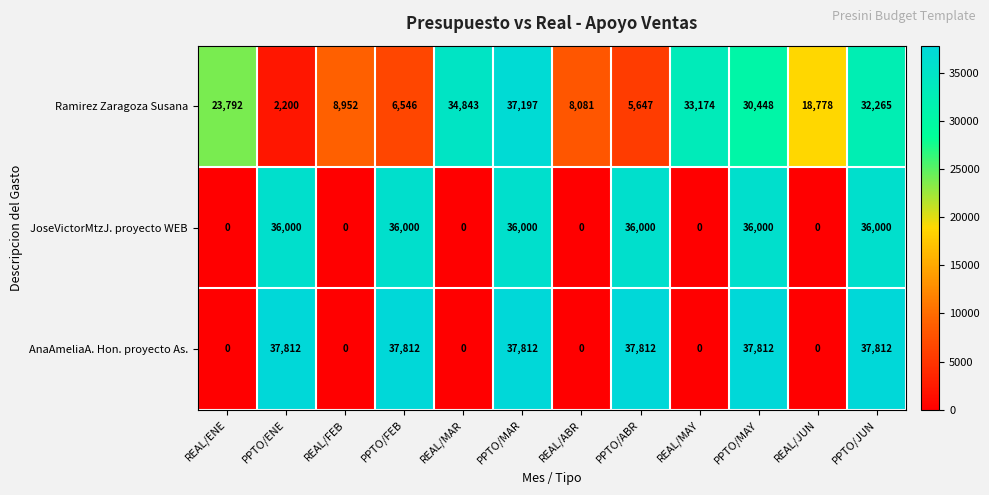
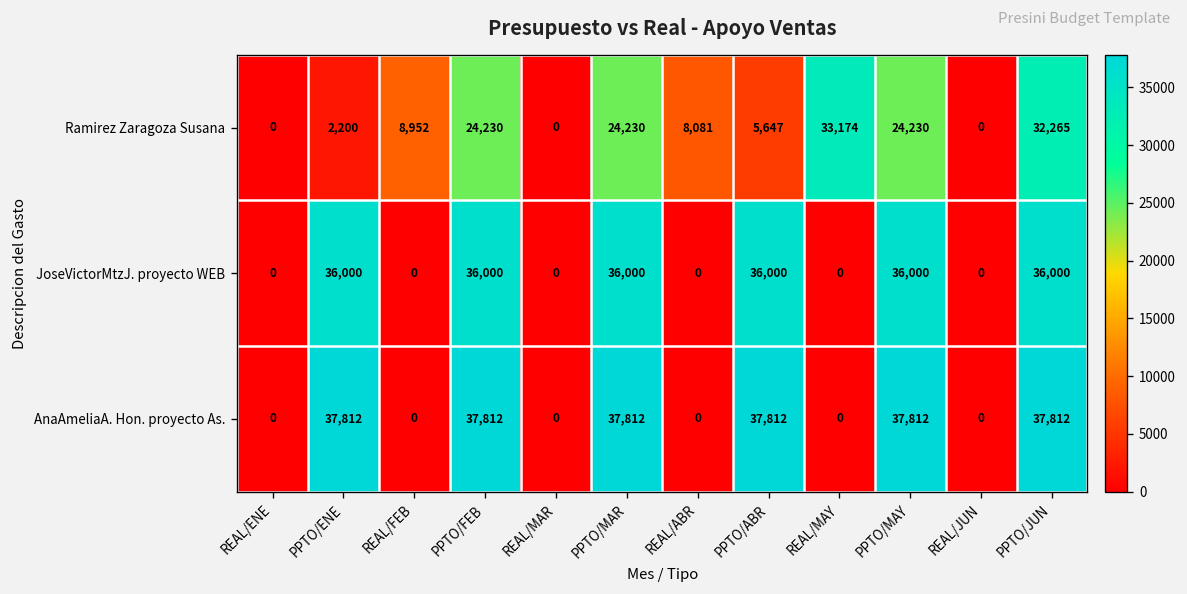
Ramirez Zaragoza Susana, REAL/ENE: 23,792 -> 0
Ramirez Zaragoza Susana, PPTO/FEB: 6,546 -> 24,230
Ramirez Zaragoza Susana, REAL/MAR: 34,843 -> 0
Ramirez Zaragoza Susana, PPTO/MAR: 37,197 -> 24,230
Ramirez Zaragoza Susana, PPTO/MAY: 30,448 -> 24,230
Ramirez Zaragoza Susana, REAL/JUN: 18,778 -> 0
